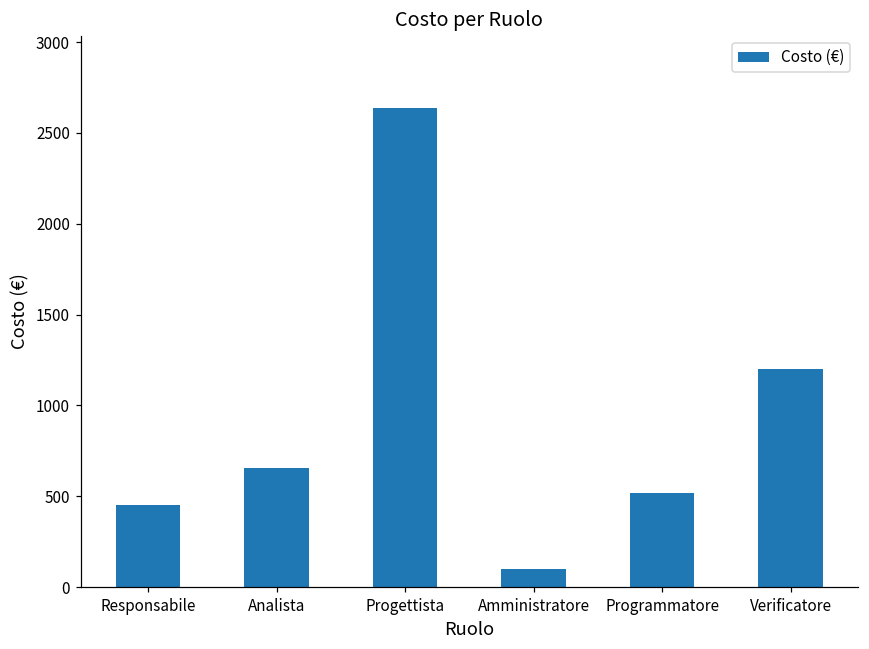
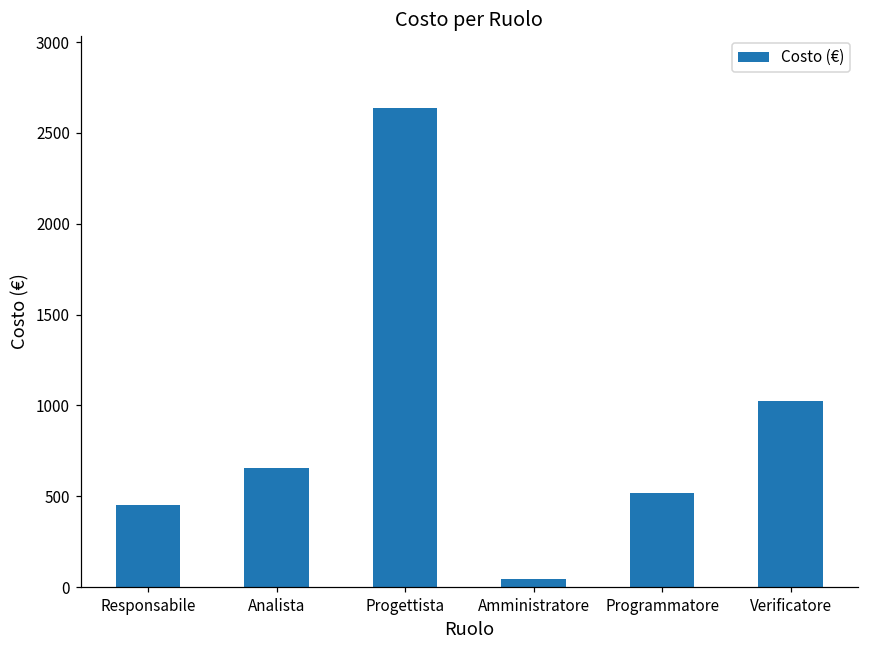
Amministratore: 100 -> 50
Verificatore: 1200 -> 1030
